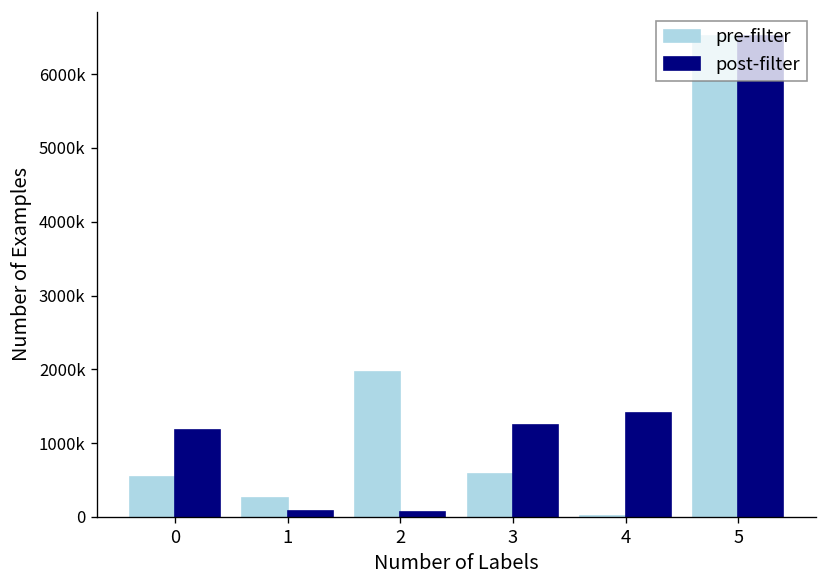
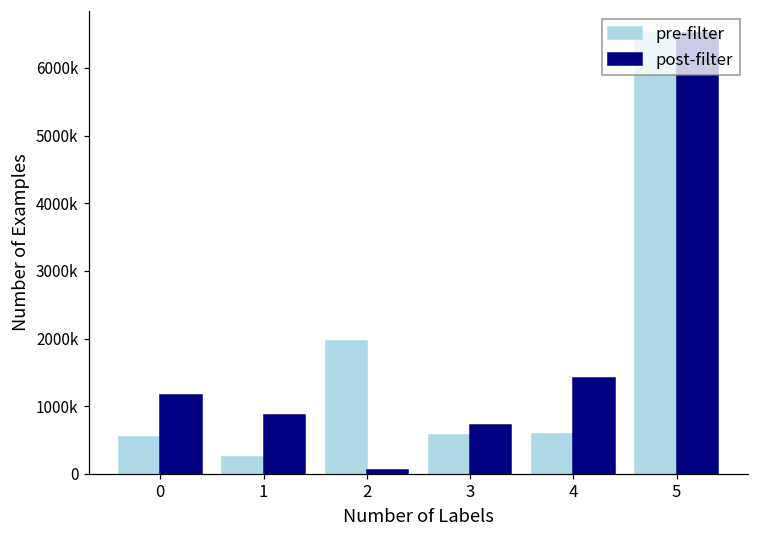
post-filter, 1: 100000 -> 900000
post-filter, 3: 1200000 -> 700000
pre-filter, 4: 0 -> 600000
